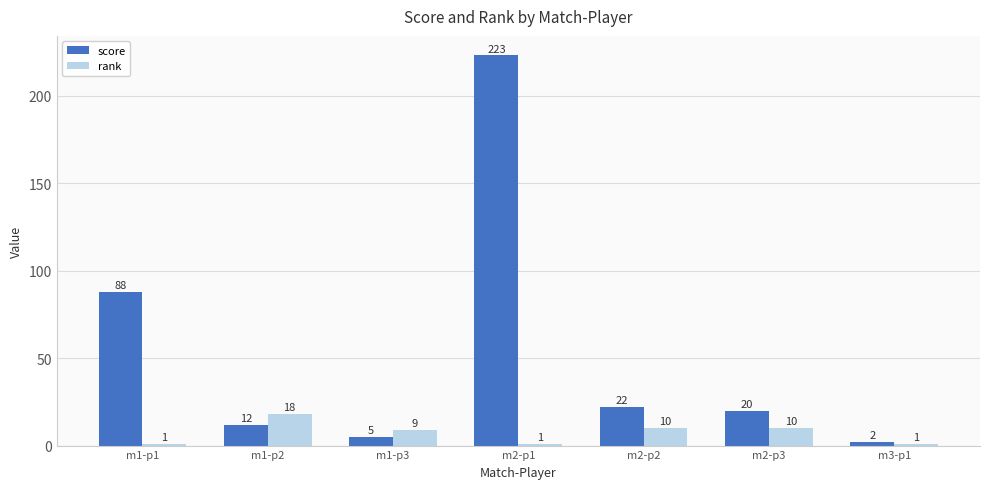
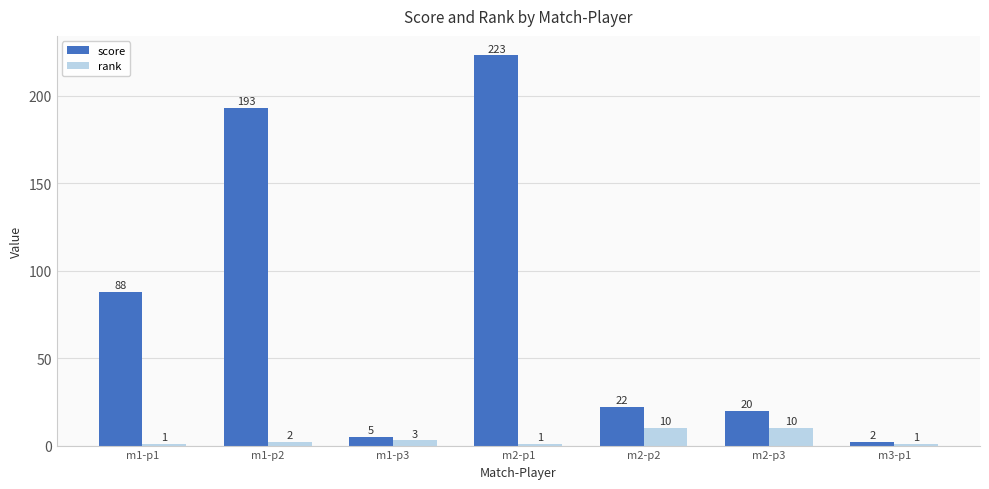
score, m1-p2: 12 -> 193
rank, m1-p2: 18 -> 2
rank, m1-p3: 9 -> 3
